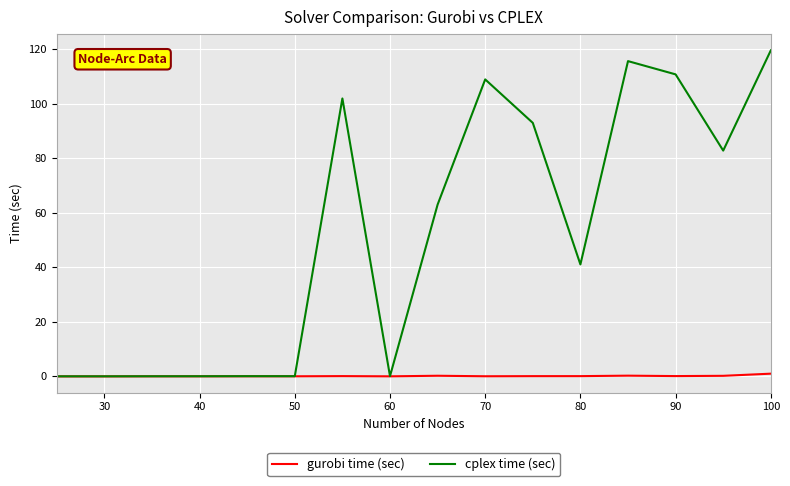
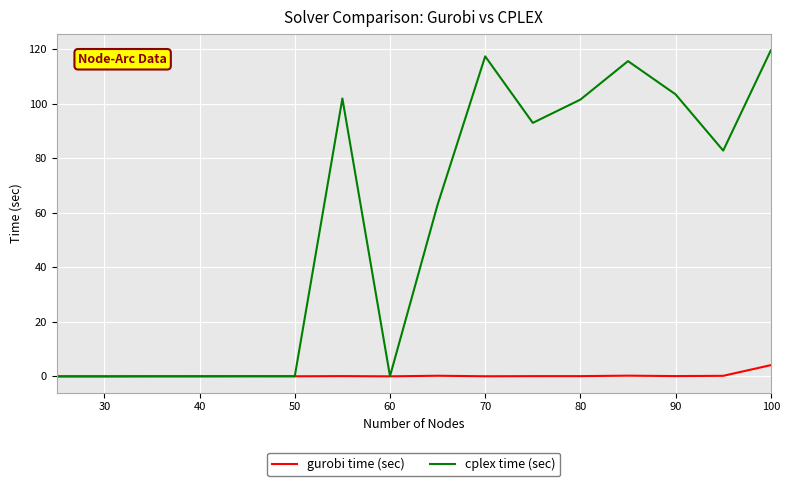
cplex time (sec), 70: 109 -> 117
cplex time (sec), 80: 41 -> 101
cplex time (sec), 90: 111 -> 103
gurobi time (sec), 100: 1 -> 4
